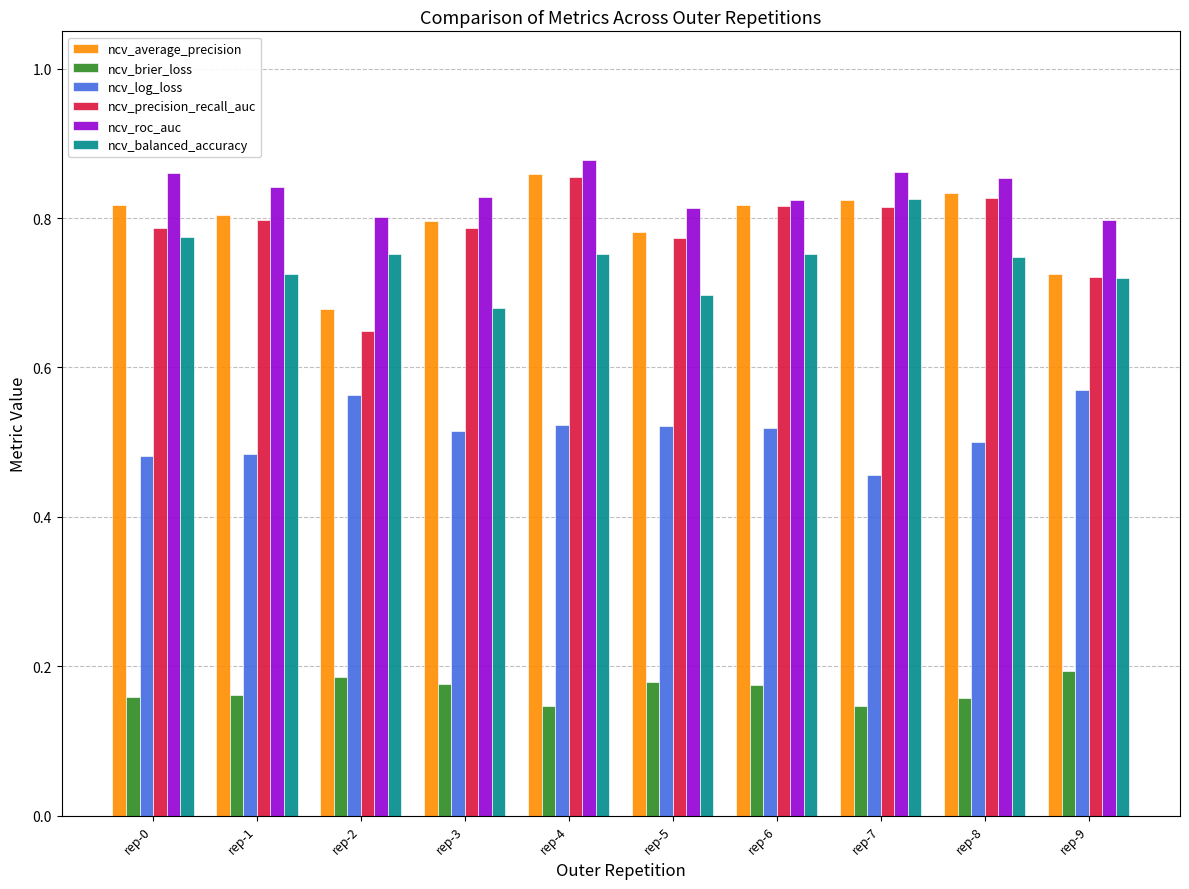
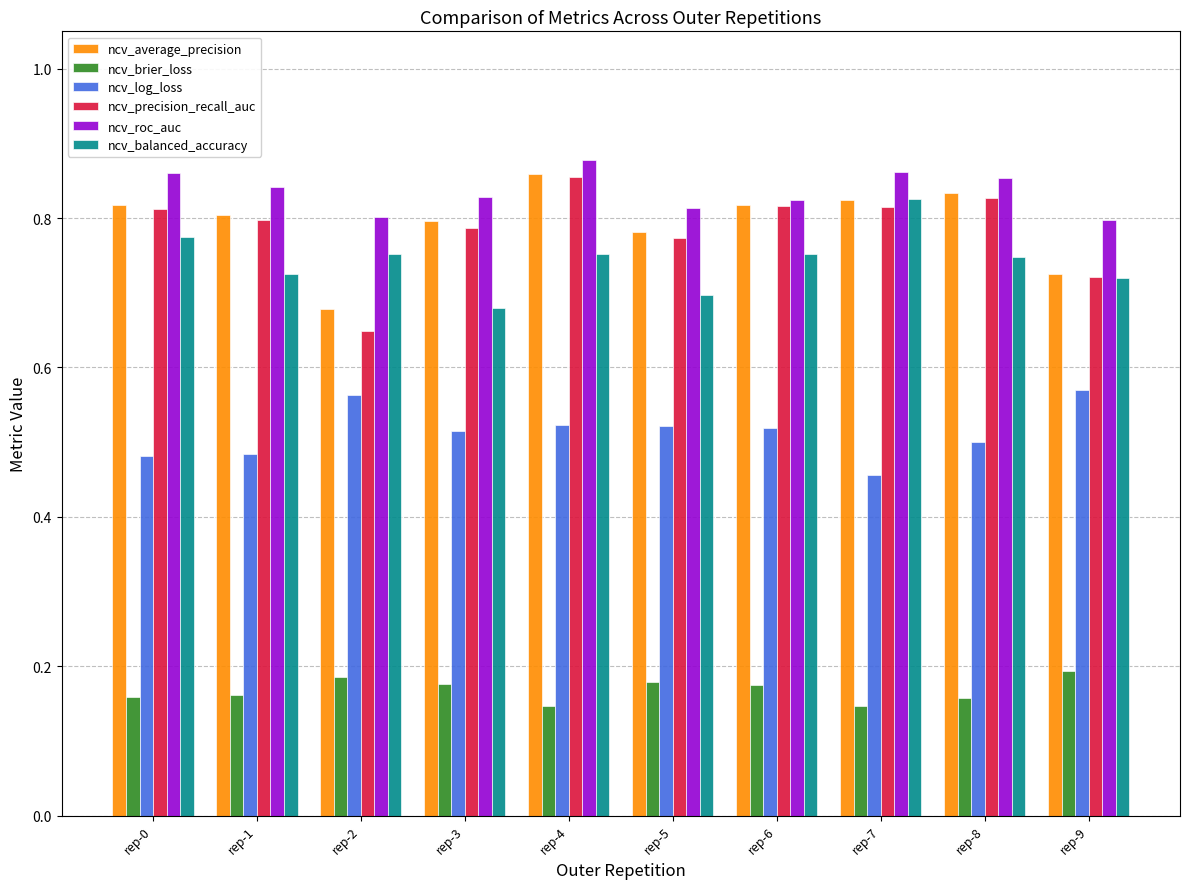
ncv_precision_recall_auc, rep-0: 0.79 -> 0.81
